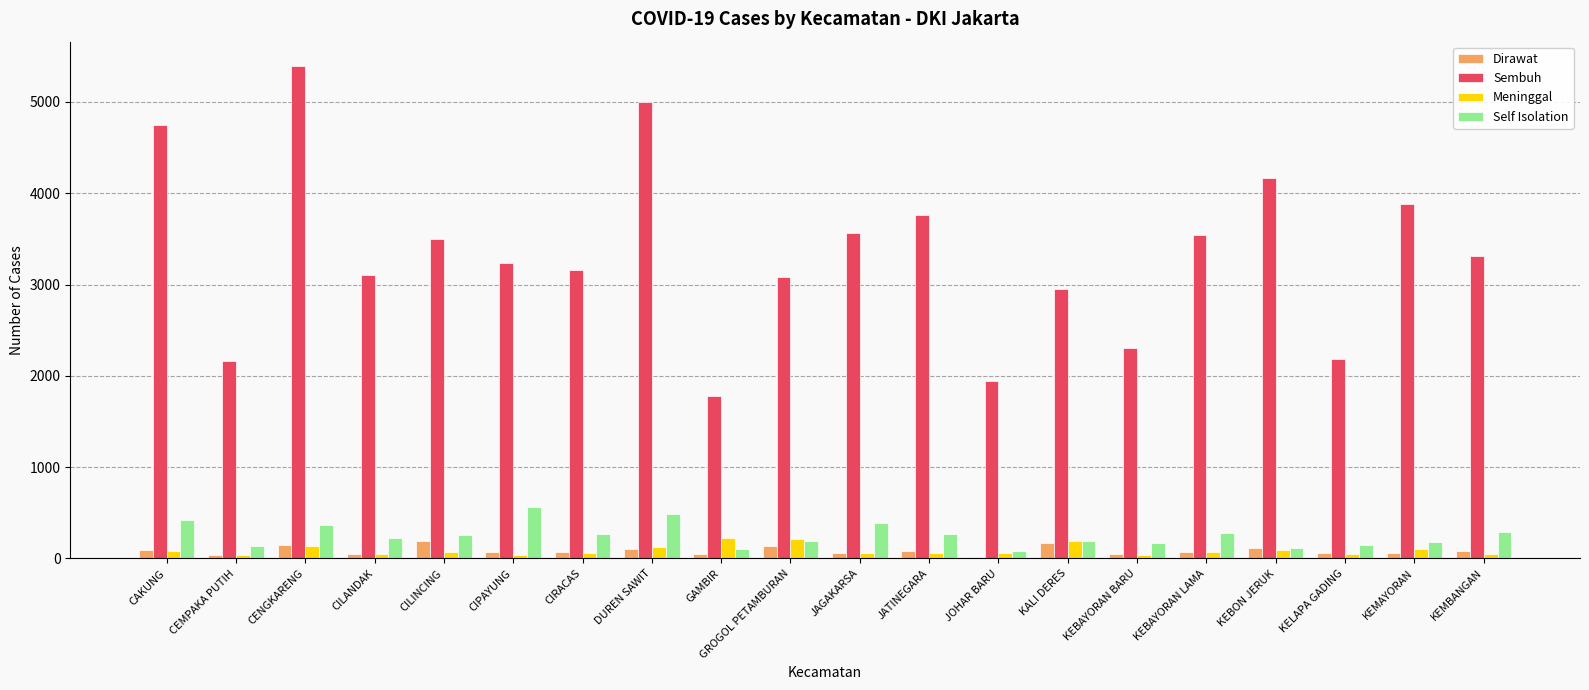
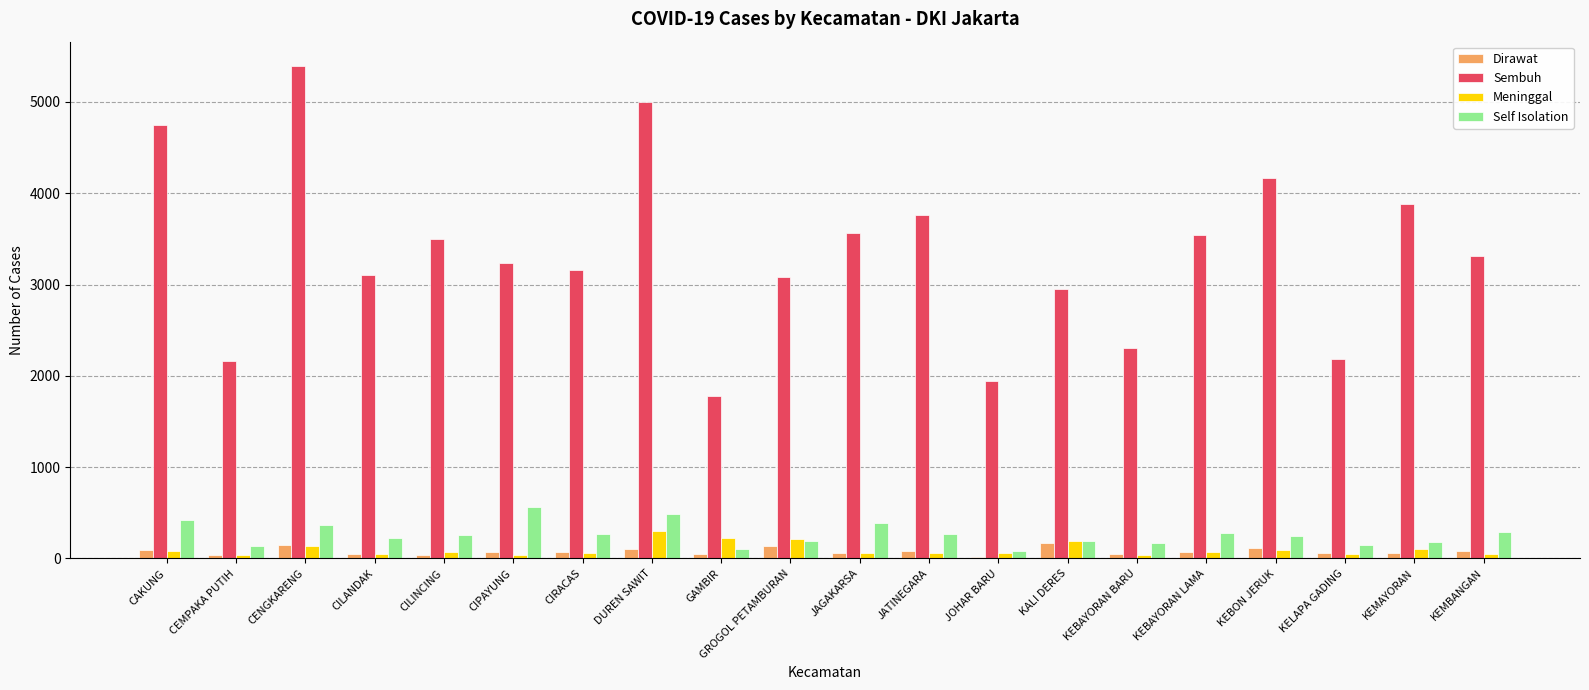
Dirawat, CILINCING: 200 -> 0
Meninggal, DUREN SAWIT: 100 -> 300
Self Isolation, KEBON JERUK: 100 -> 300
